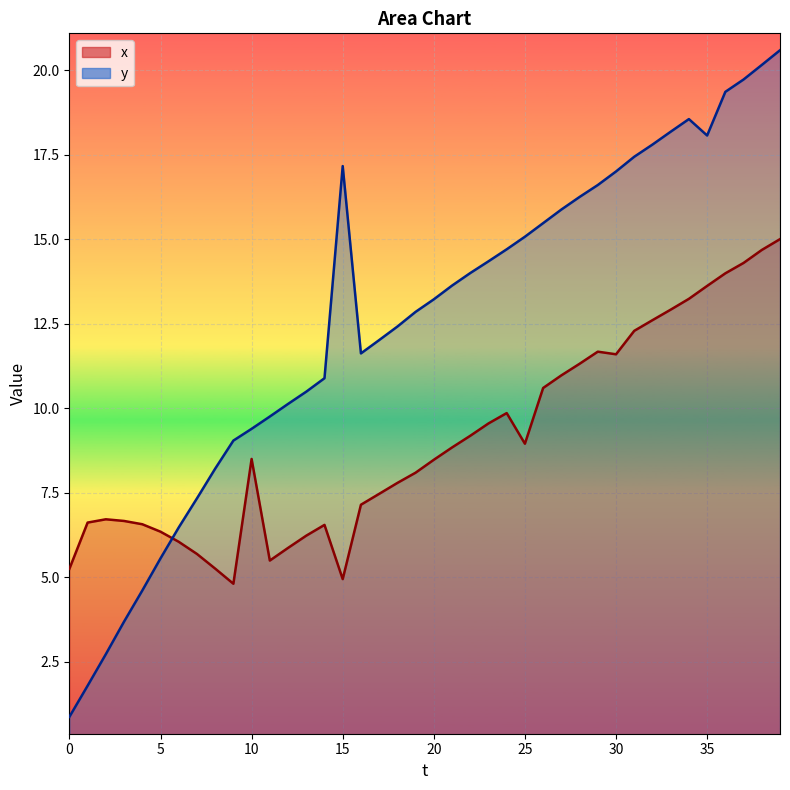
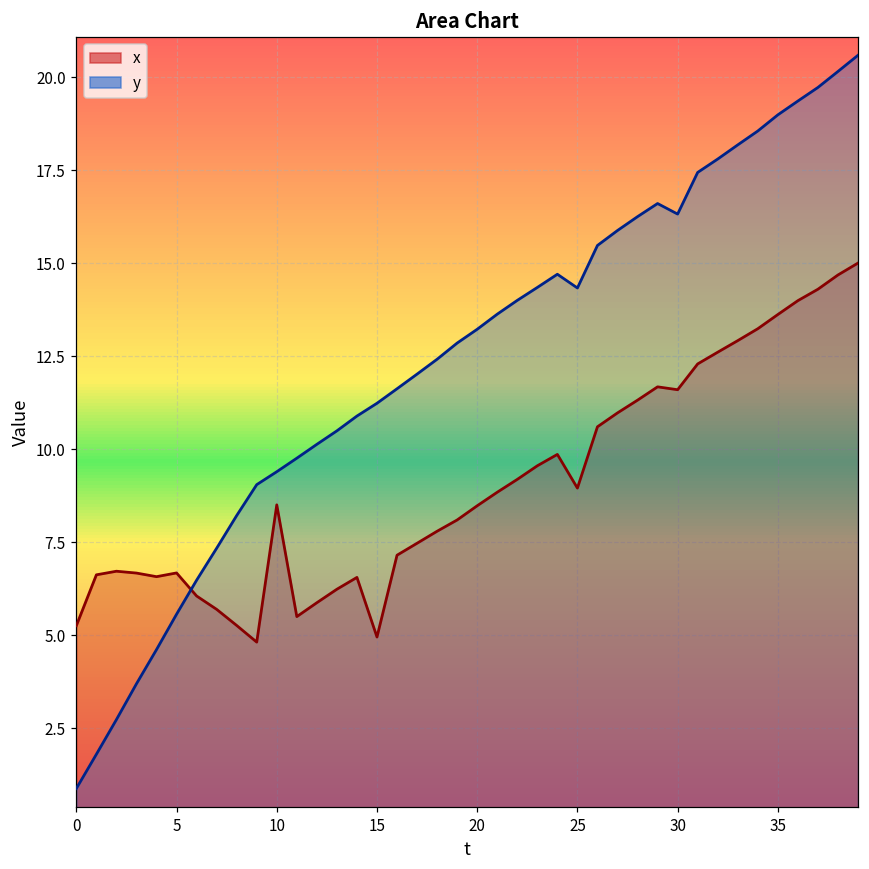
x, 5: 6.4 -> 6.7
y, 15: 17.2 -> 11.2
y, 25: 15.1 -> 14.3
y, 30: 17.0 -> 16.3
y, 35: 18.1 -> 19.0
